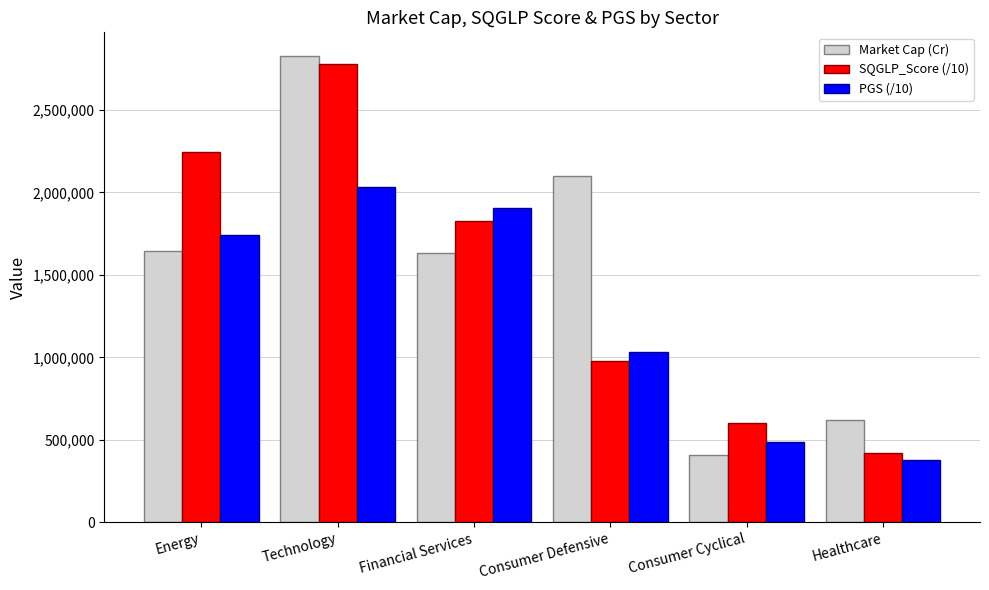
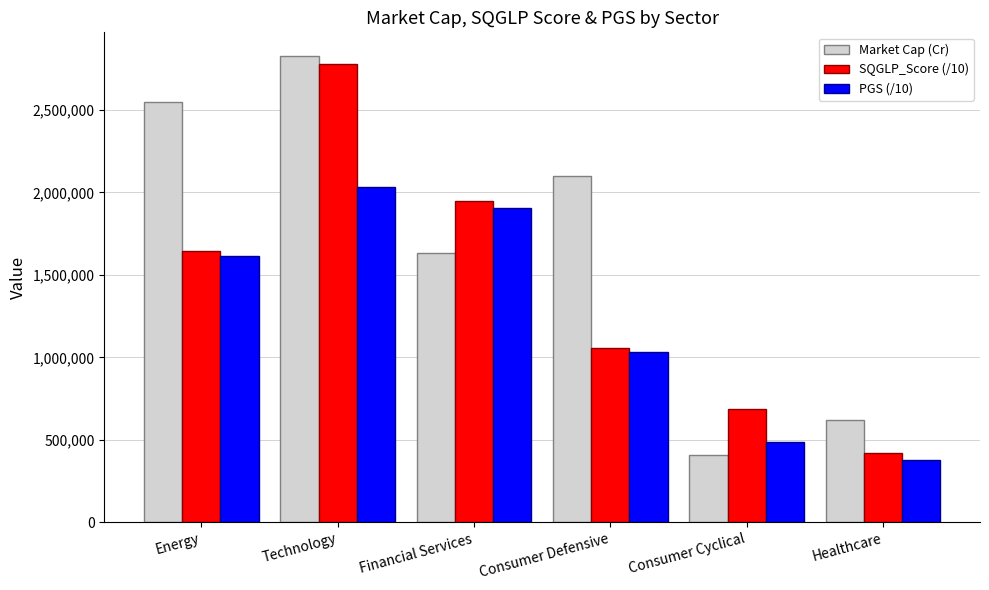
Market Cap (Cr), Energy: 1,650,000 -> 2,550,000
SQGLP_Score (/10), Energy: 2,240,000 -> 1,650,000
PGS (/10), Energy: 1,740,000 -> 1,620,000
SQGLP_Score (/10), Financial Services: 1,830,000 -> 1,950,000
SQGLP_Score (/10), Consumer Defensive: 980,000 -> 1,060,000
SQGLP_Score (/10), Consumer Cyclical: 600,000 -> 680,000
